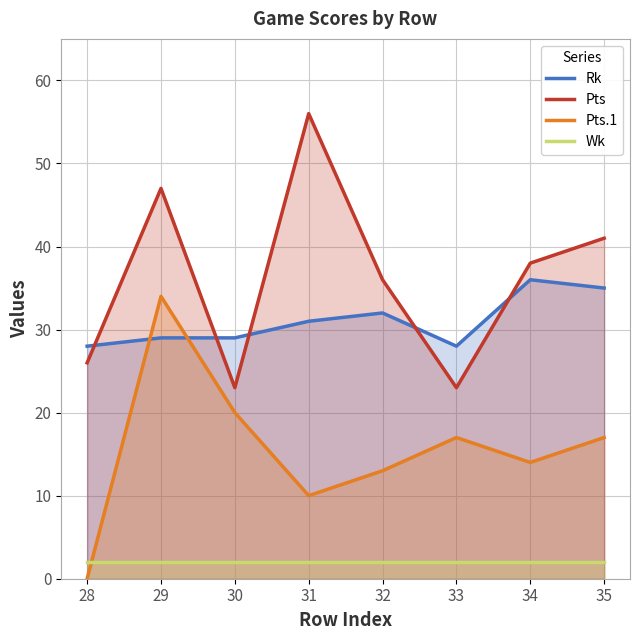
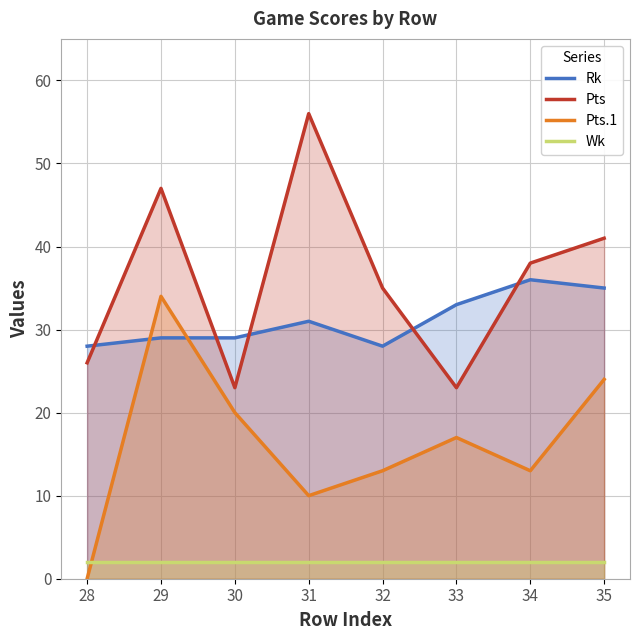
Rk, 32: 32 -> 28
Pts, 32: 36 -> 35
Rk, 33: 28 -> 33
Pts.1, 34: 14 -> 13
Pts.1, 35: 17 -> 24
